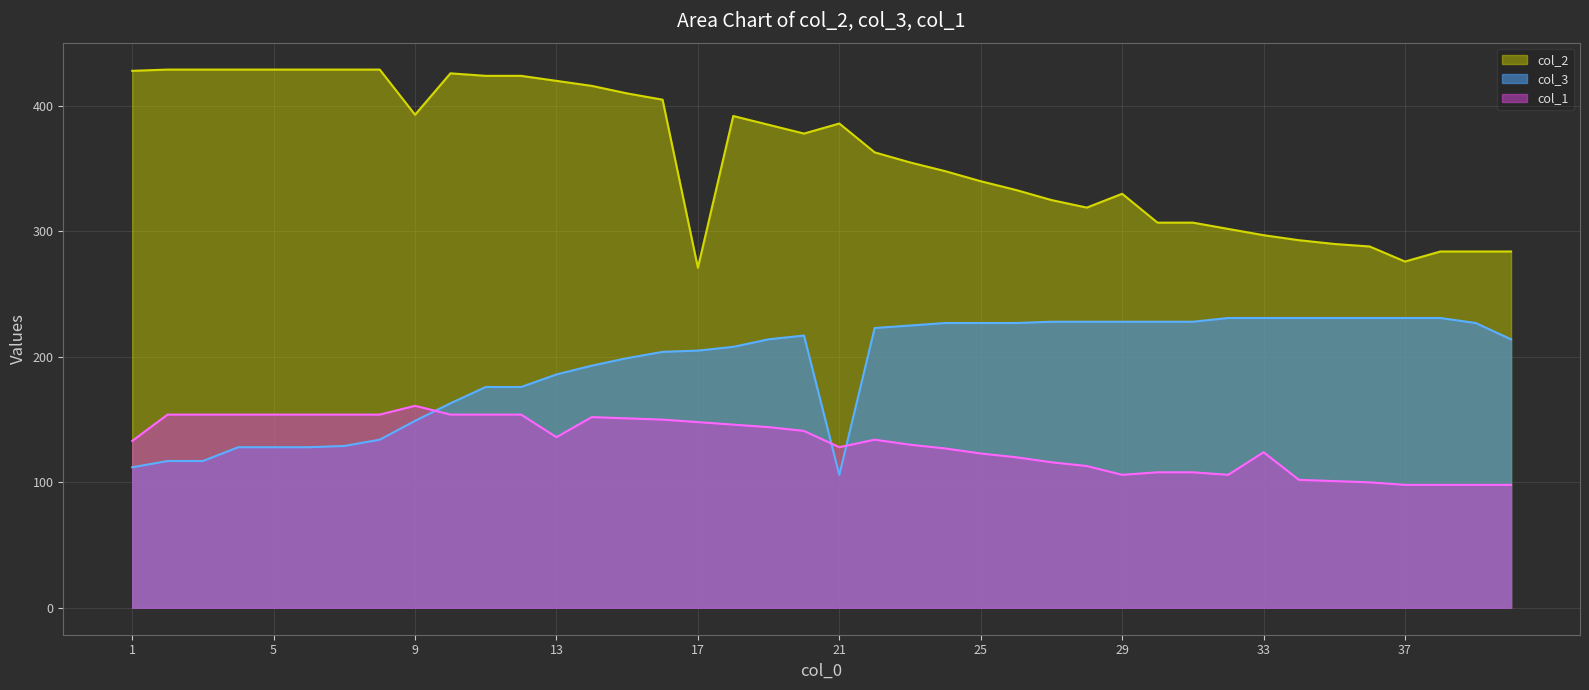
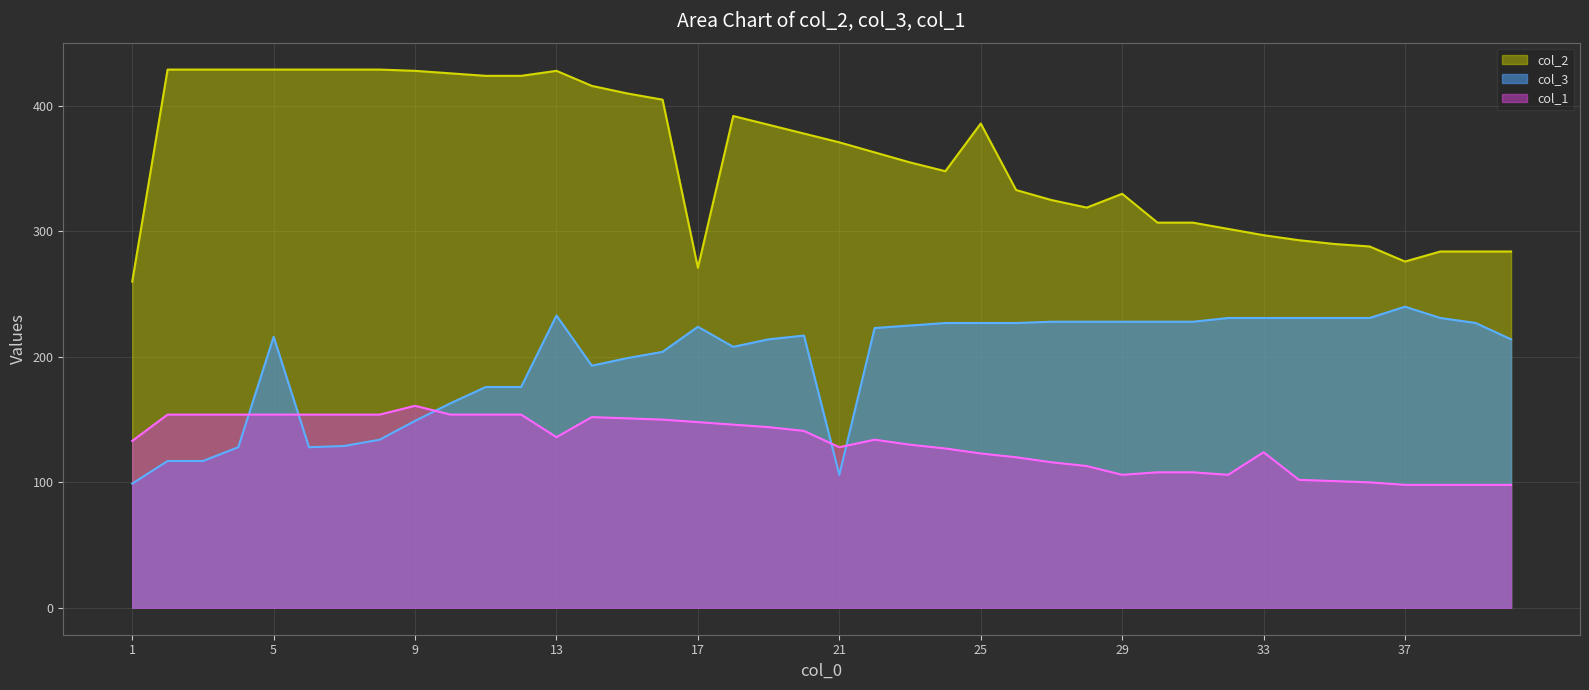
col_2, 1: 428 -> 260
col_3, 1: 112 -> 99
col_3, 5: 128 -> 216
col_2, 9: 393 -> 428
col_2, 13: 420 -> 428
col_3, 13: 186 -> 233
col_3, 17: 205 -> 224
col_2, 21: 386 -> 371
col_2, 25: 340 -> 386
col_3, 37: 231 -> 240
